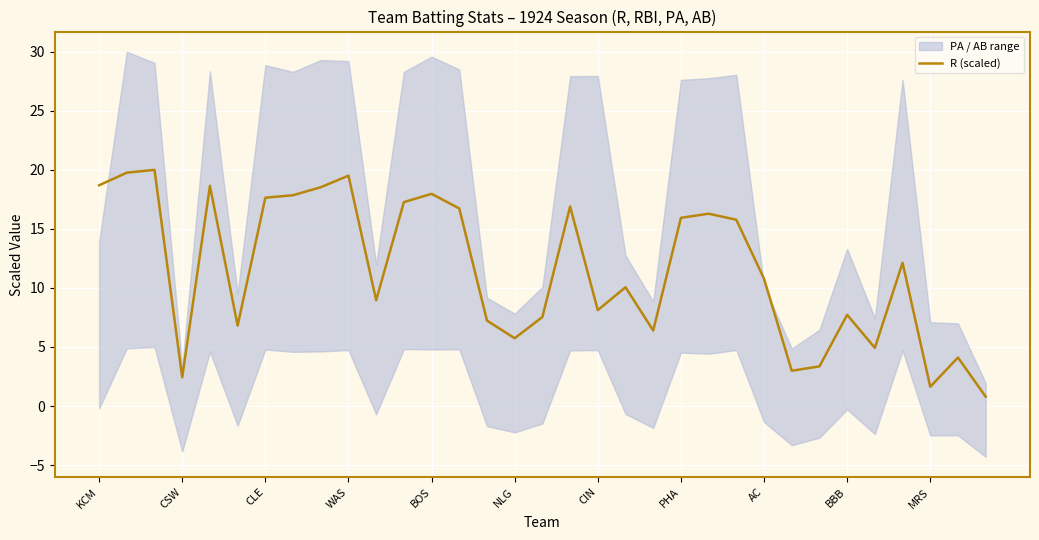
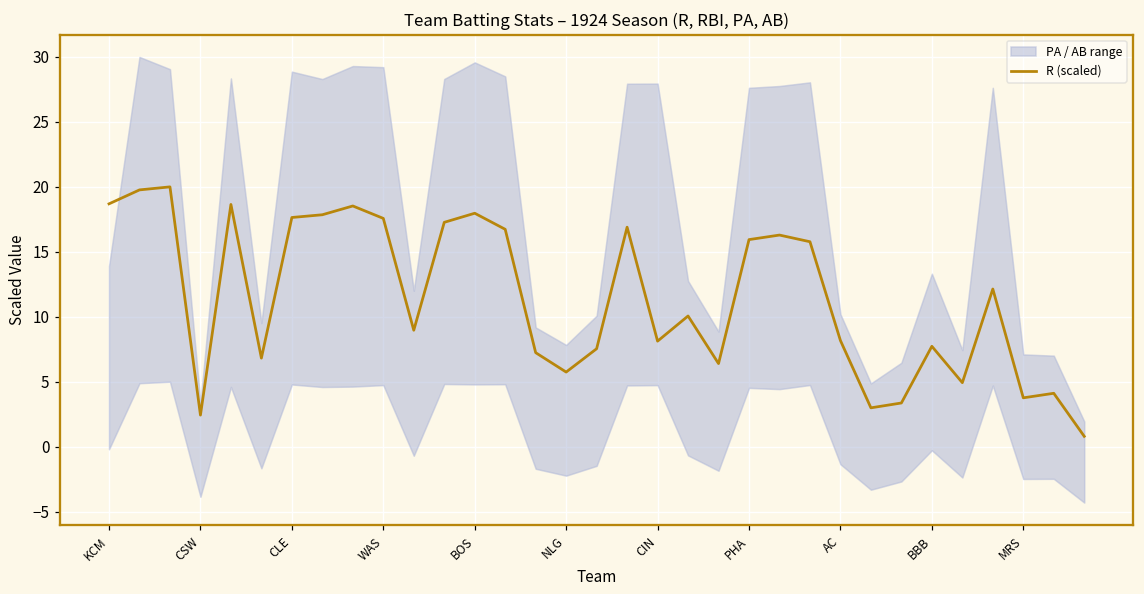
R (scaled), WAS: 19.5 -> 17.6
R (scaled), AC: 10.8 -> 8.2
R (scaled), MRS: 1.6 -> 3.8
